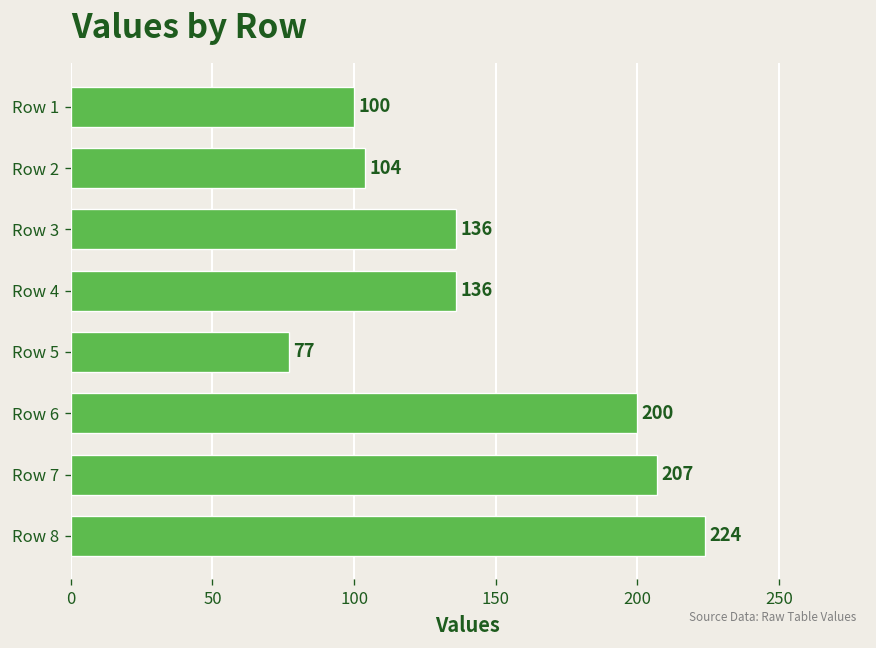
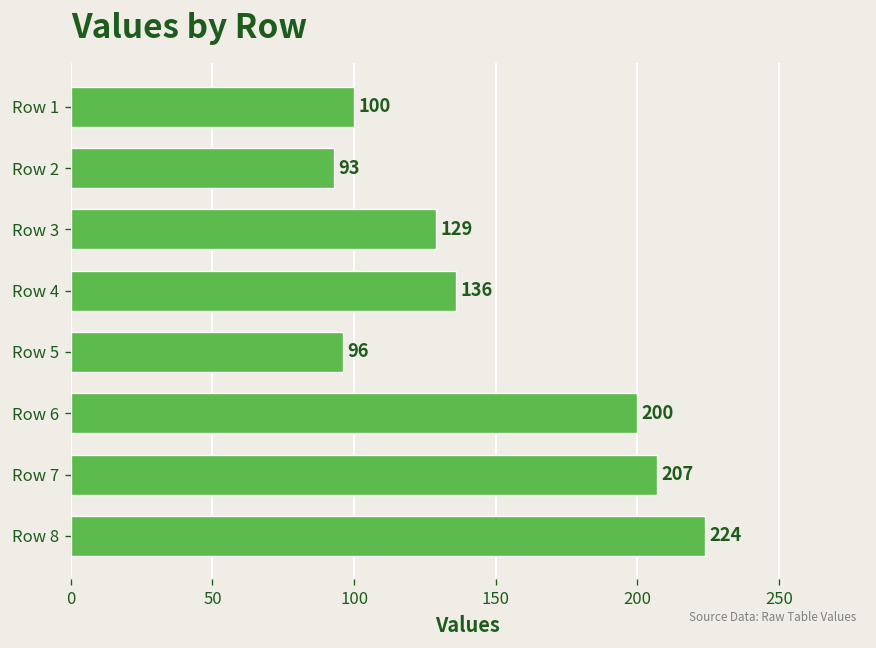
Row 2: 104 -> 93
Row 3: 136 -> 129
Row 5: 77 -> 96
